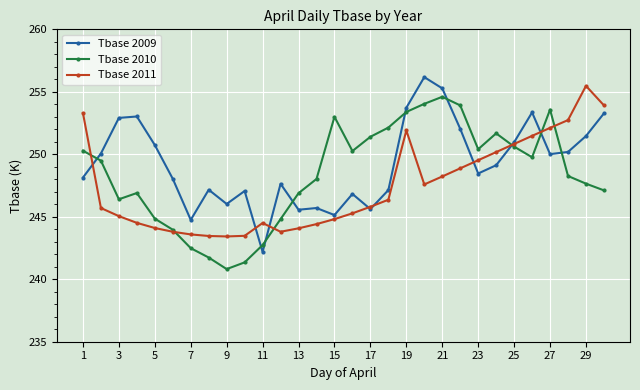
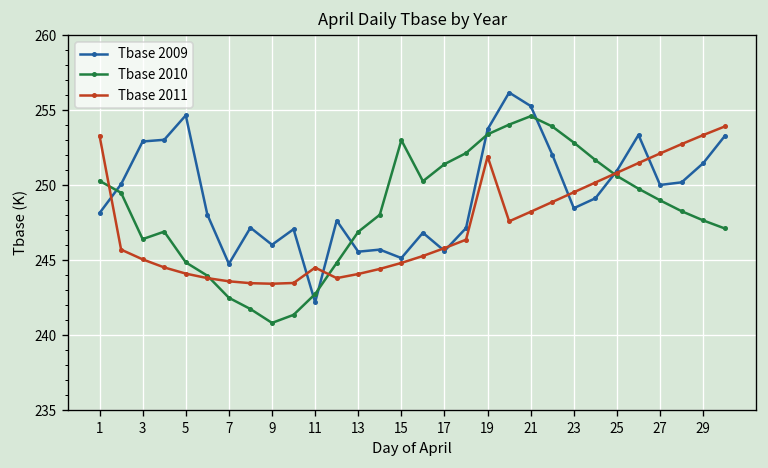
Tbase 2009, 5: 250.7 -> 254.7
Tbase 2010, 23: 250.4 -> 252.8
Tbase 2010, 27: 253.6 -> 249.0
Tbase 2011, 29: 255.5 -> 253.3
